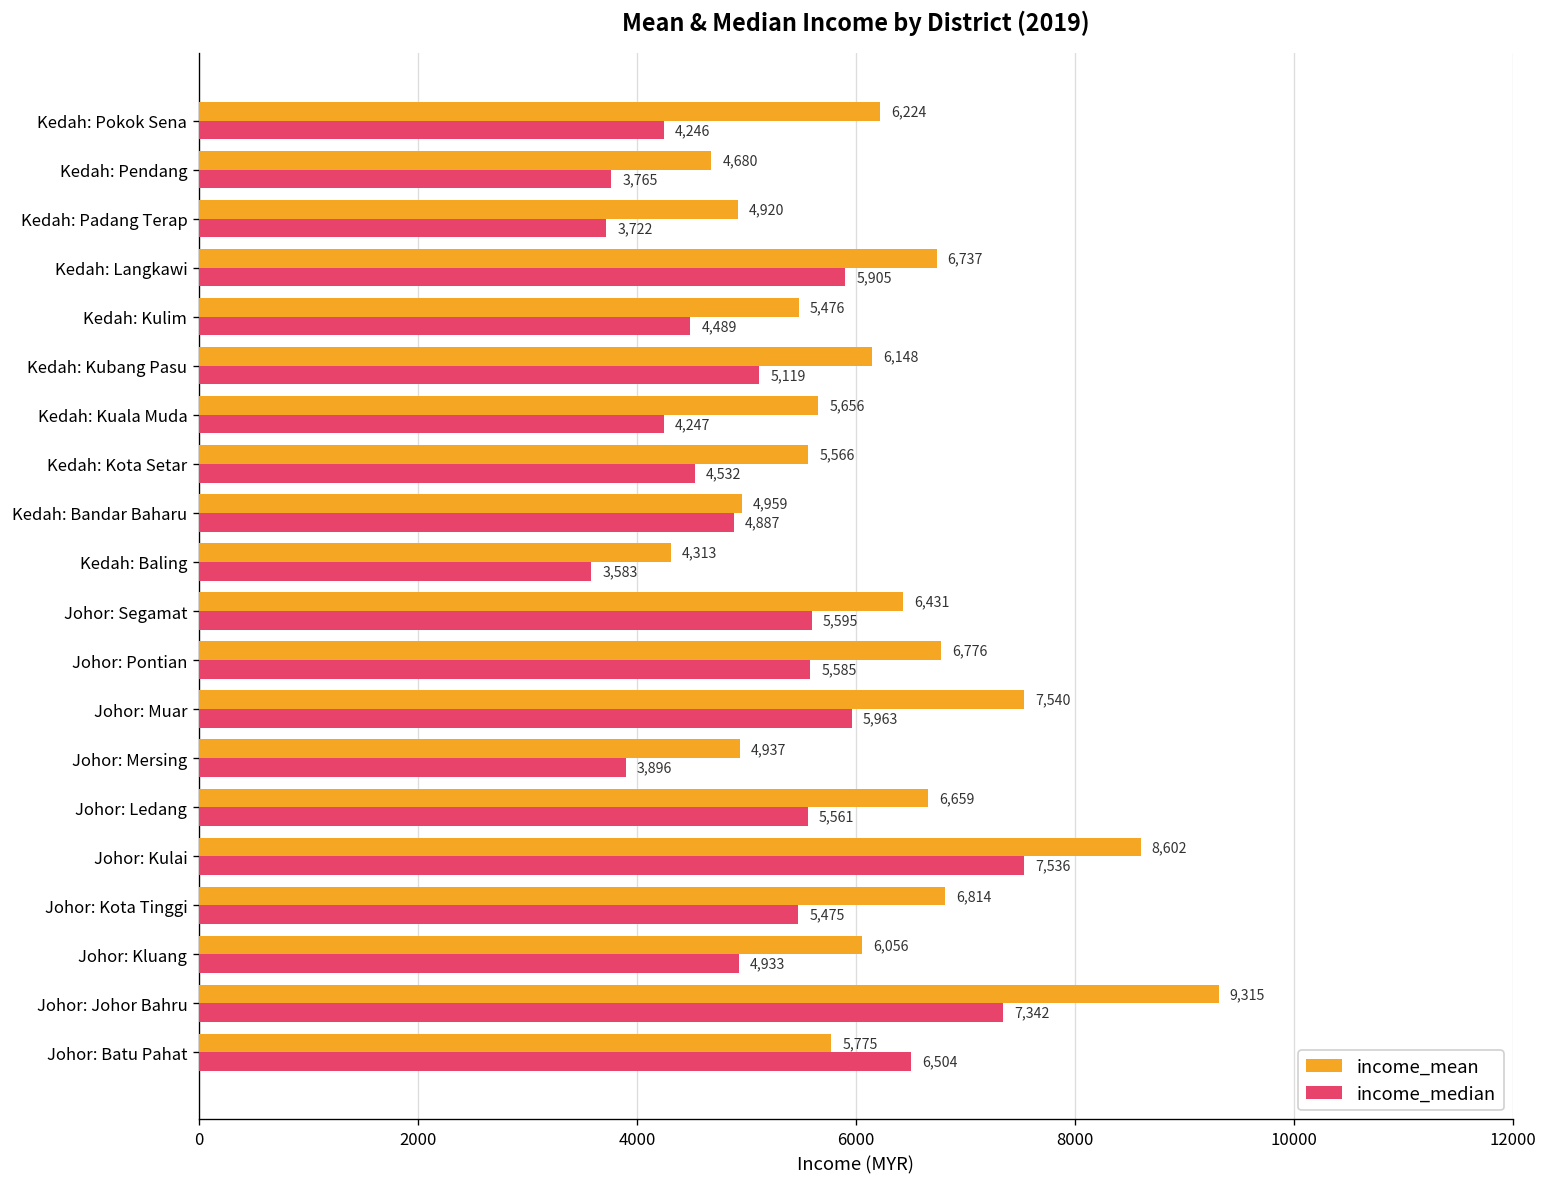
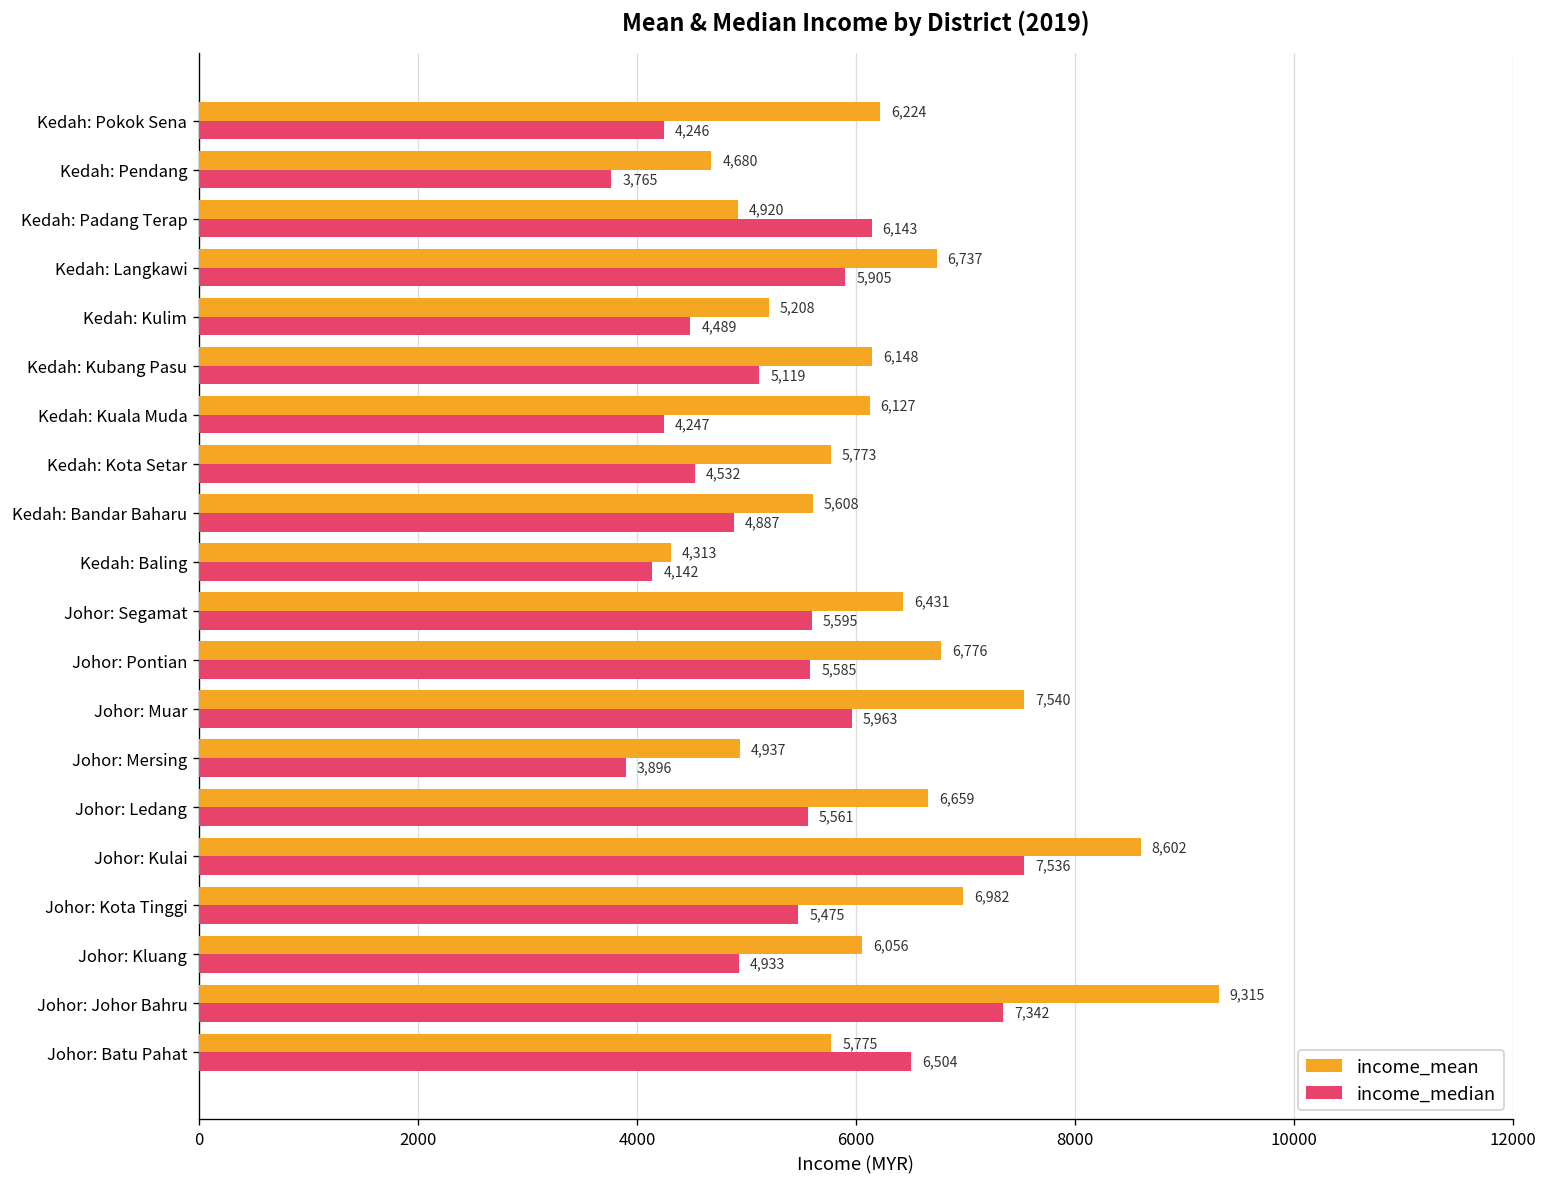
income_median, Kedah: Padang Terap: 3,722 -> 6,143
income_mean, Kedah: Kulim: 5,476 -> 5,208
income_mean, Kedah: Kuala Muda: 5,656 -> 6,127
income_mean, Kedah: Kota Setar: 5,566 -> 5,773
income_mean, Kedah: Bandar Baharu: 4,959 -> 5,608
income_median, Kedah: Baling: 3,583 -> 4,142
income_mean, Johor: Kota Tinggi: 6,814 -> 6,982
